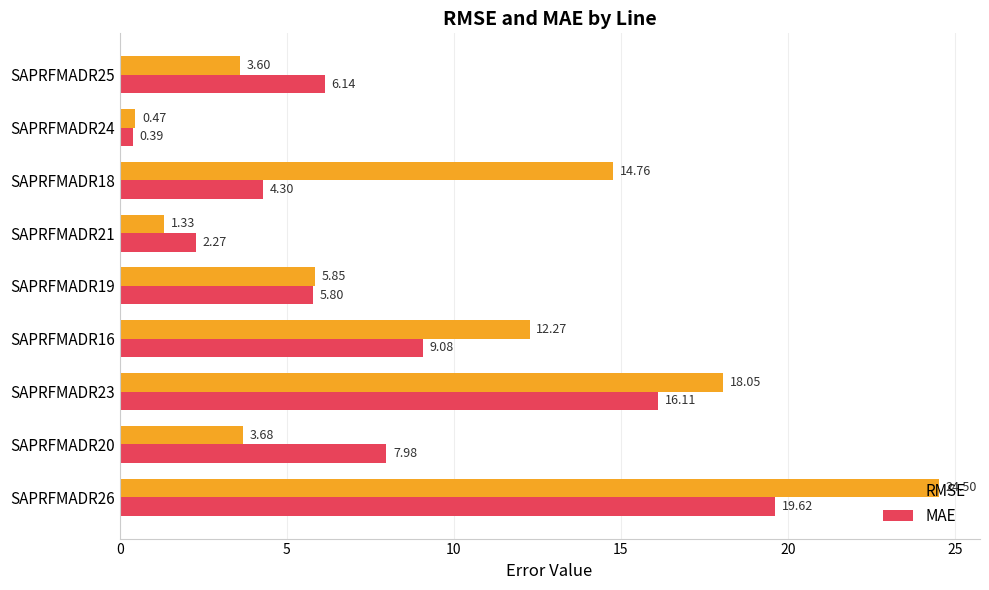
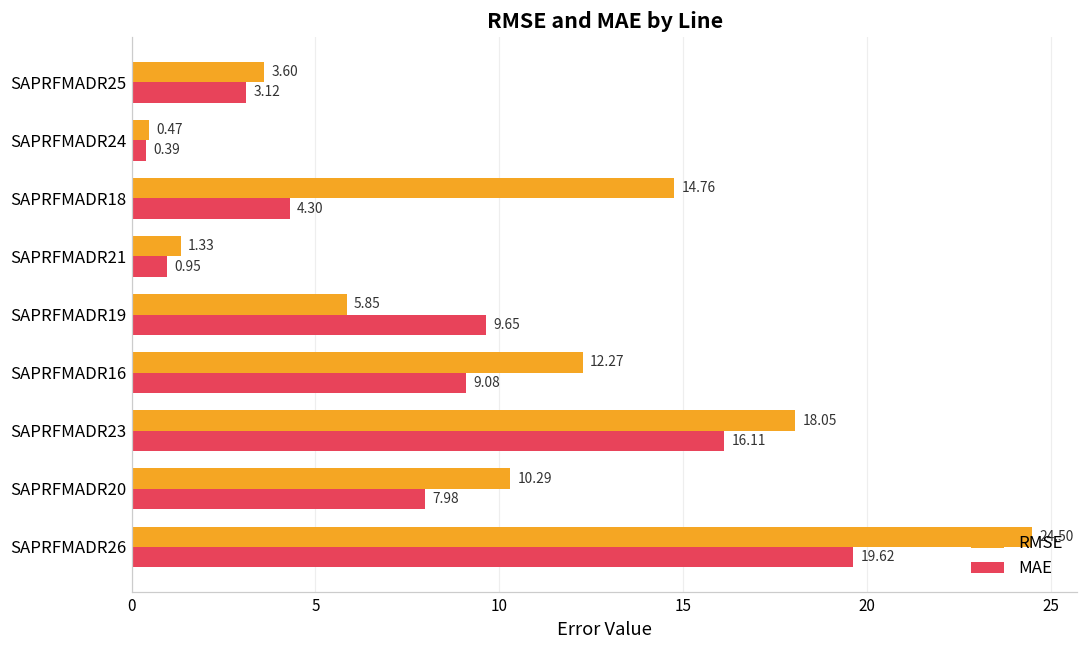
MAE, SAPRFMADR25: 6.14 -> 3.12
MAE, SAPRFMADR21: 2.27 -> 0.95
MAE, SAPRFMADR19: 5.80 -> 9.65
RMSE, SAPRFMADR20: 3.68 -> 10.29
